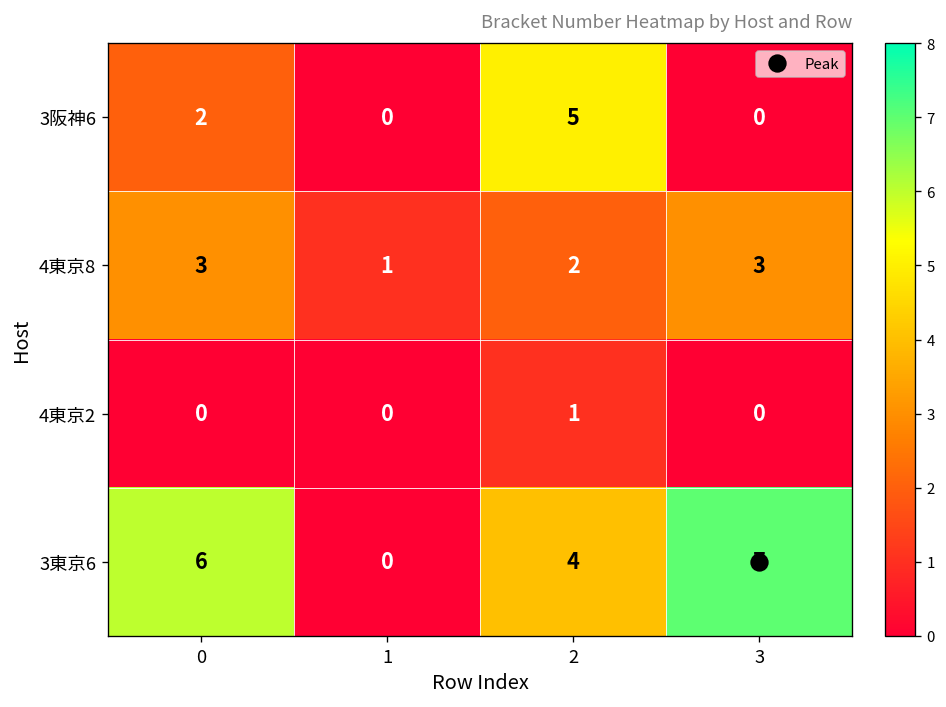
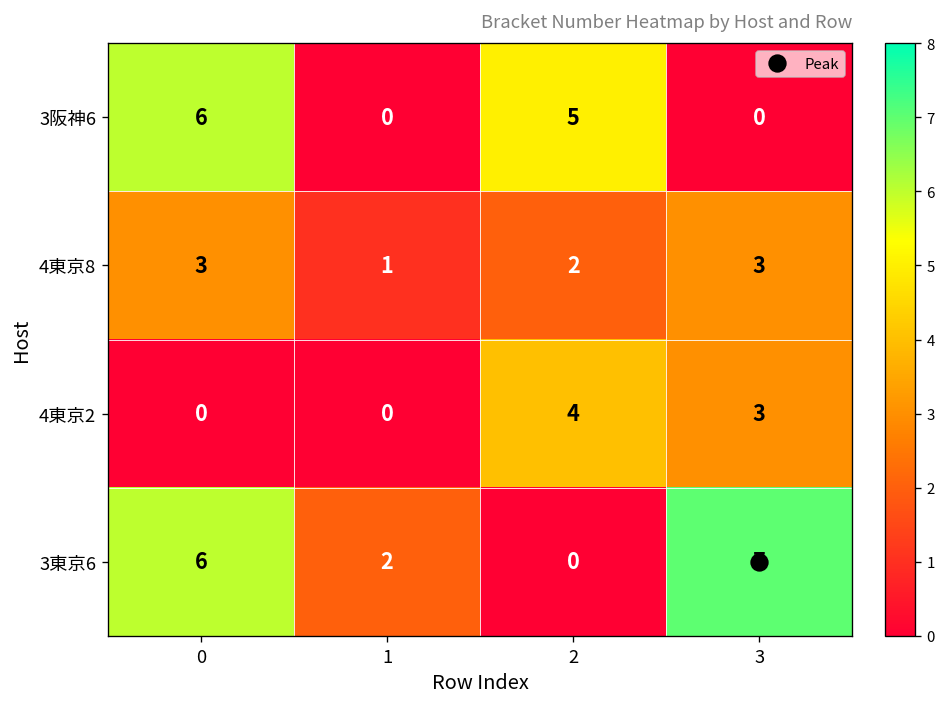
3阪神6, 0: 2 -> 6
4東京2, 2: 1 -> 4
4東京2, 3: 0 -> 3
3東京6, 1: 0 -> 2
3東京6, 2: 4 -> 0
